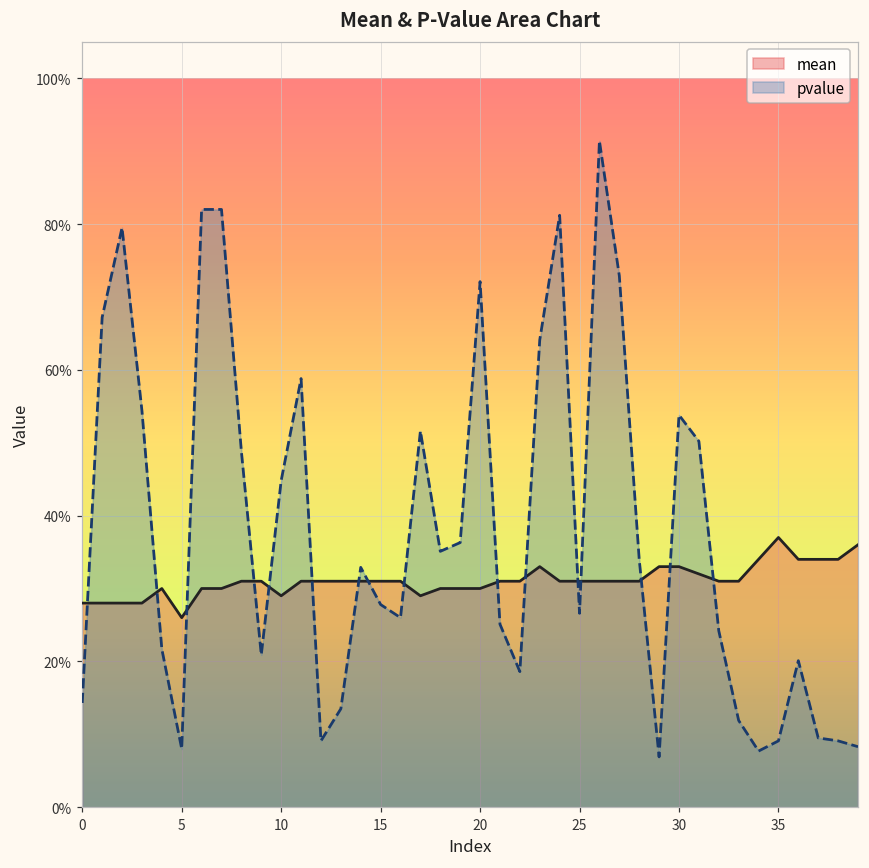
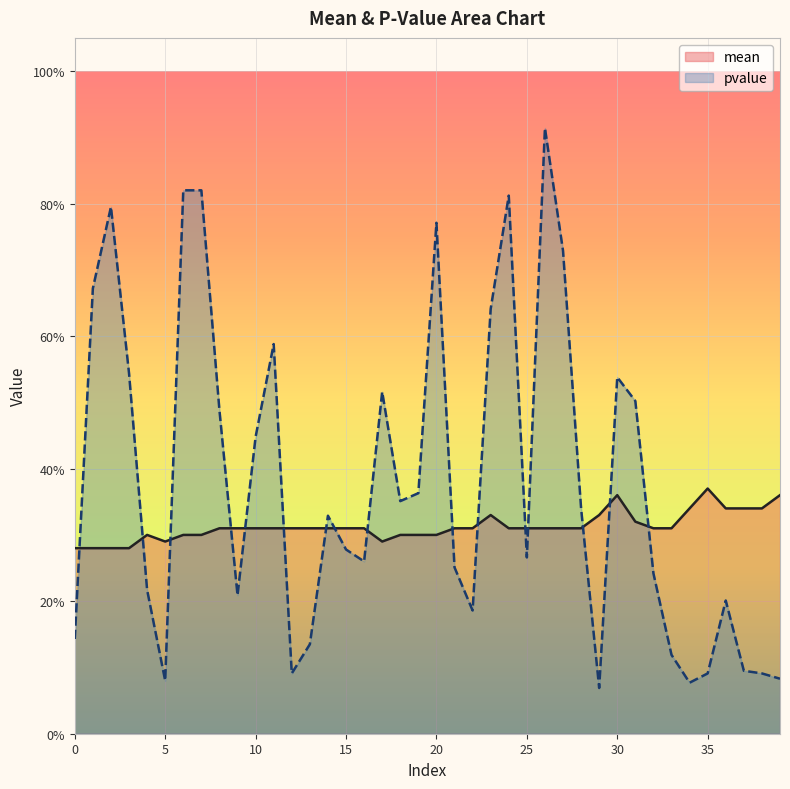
mean, 5: 26% -> 29%
mean, 10: 29% -> 31%
pvalue, 20: 72% -> 77%
mean, 30: 33% -> 36%
